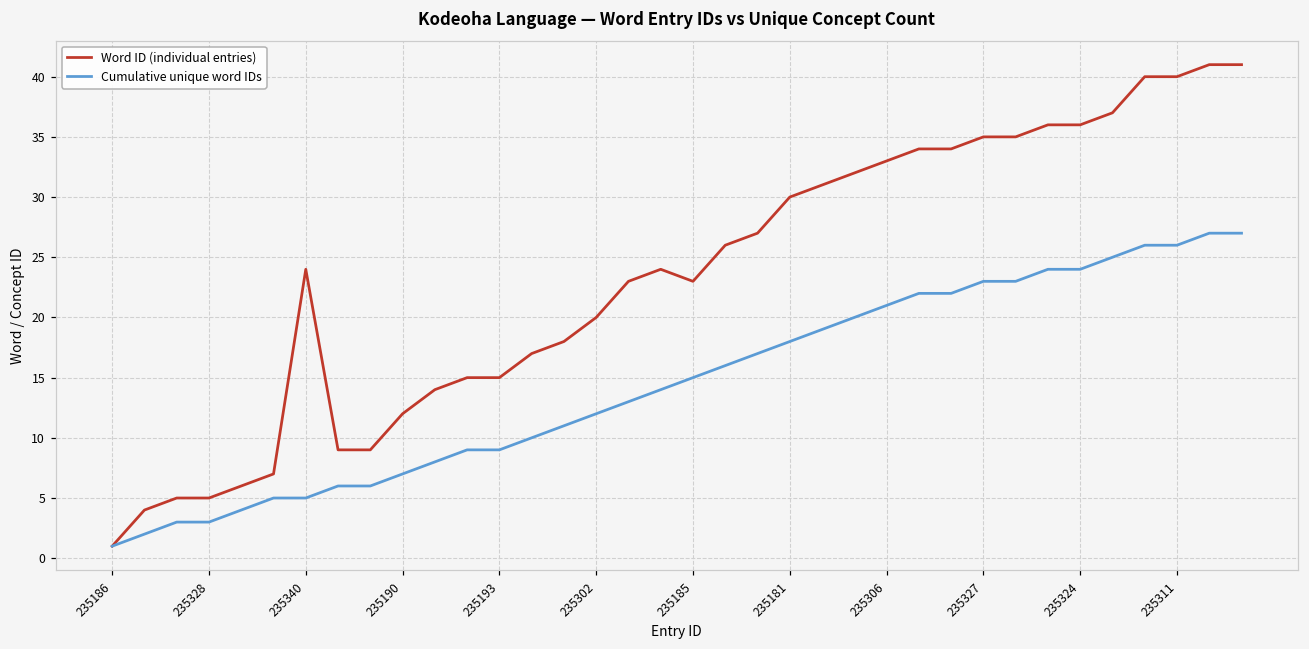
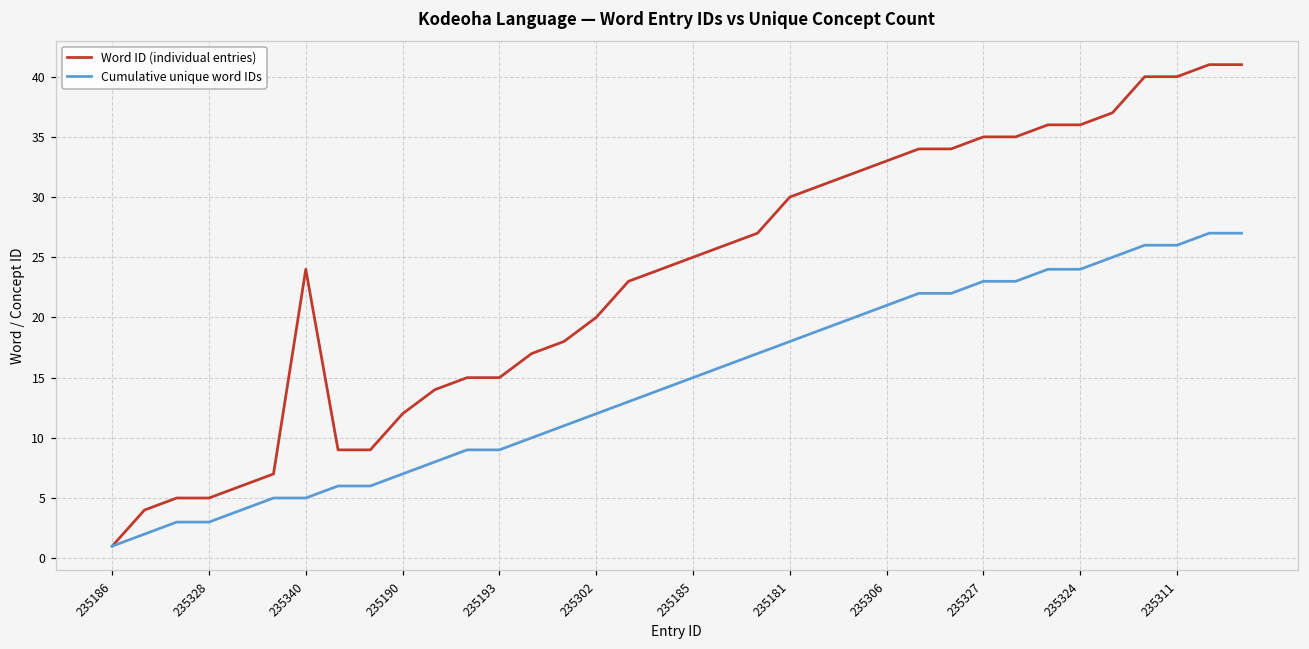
Word ID (individual entries), 235185: 23 -> 25
